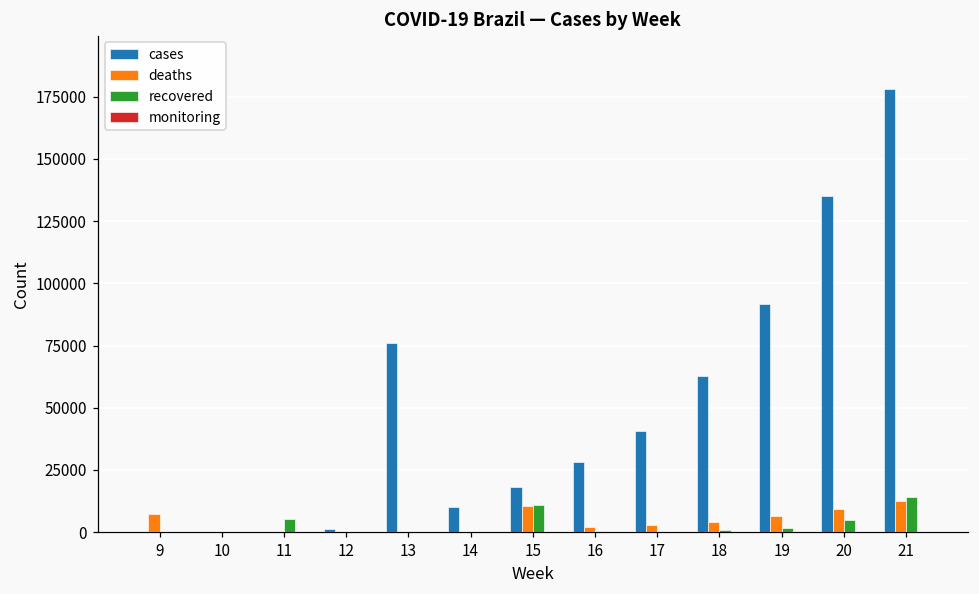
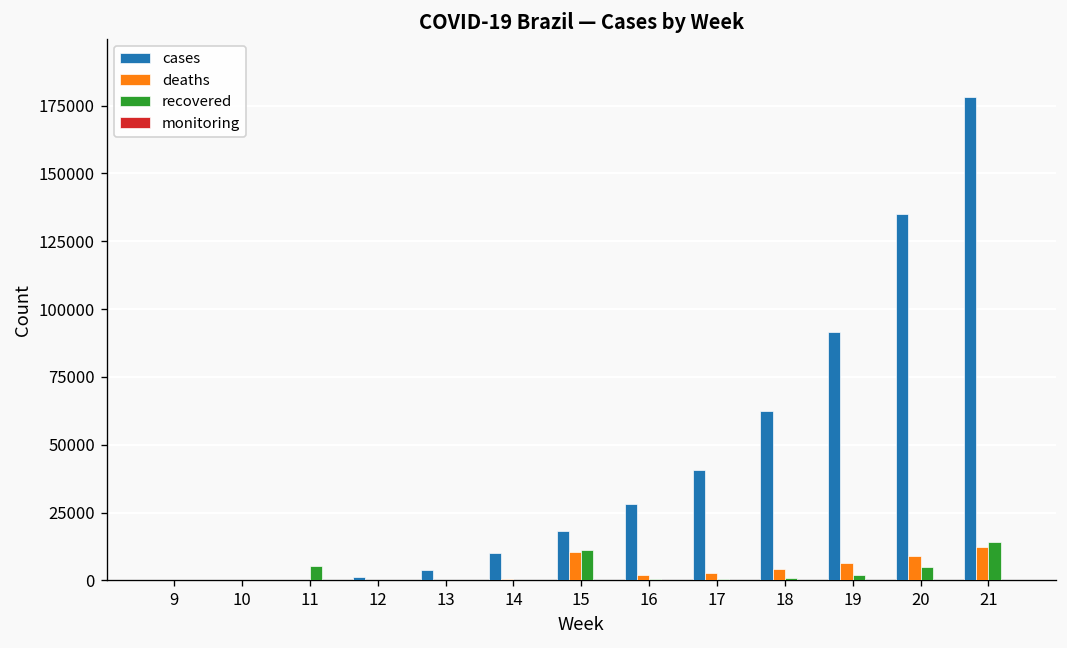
deaths, 9: 7000 -> 0
cases, 13: 76000 -> 4000
